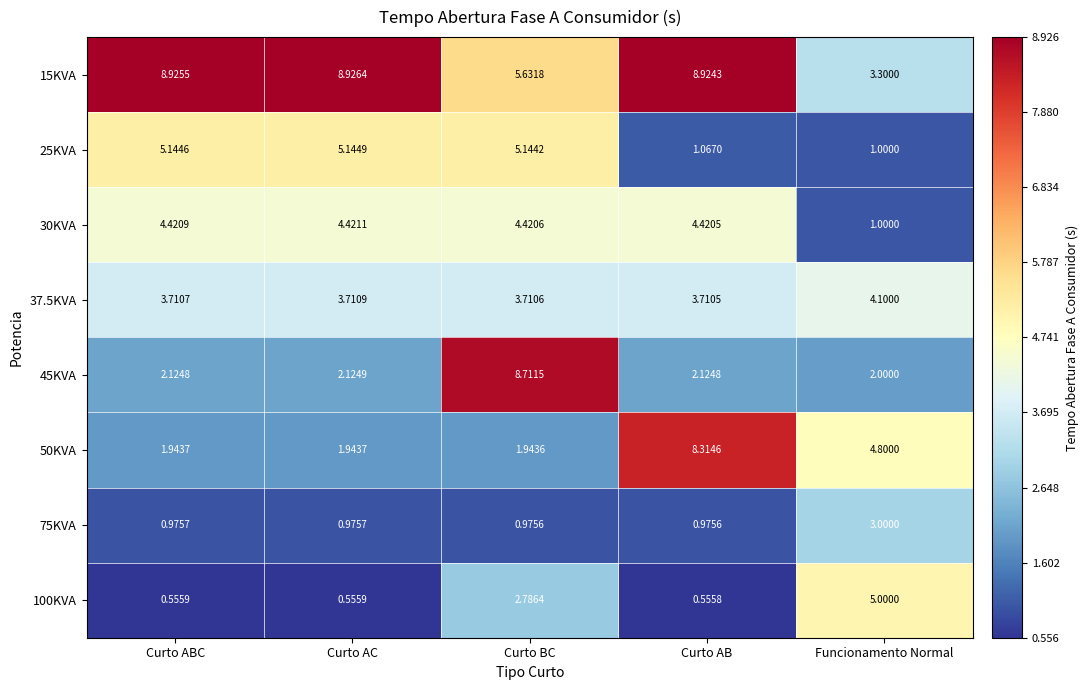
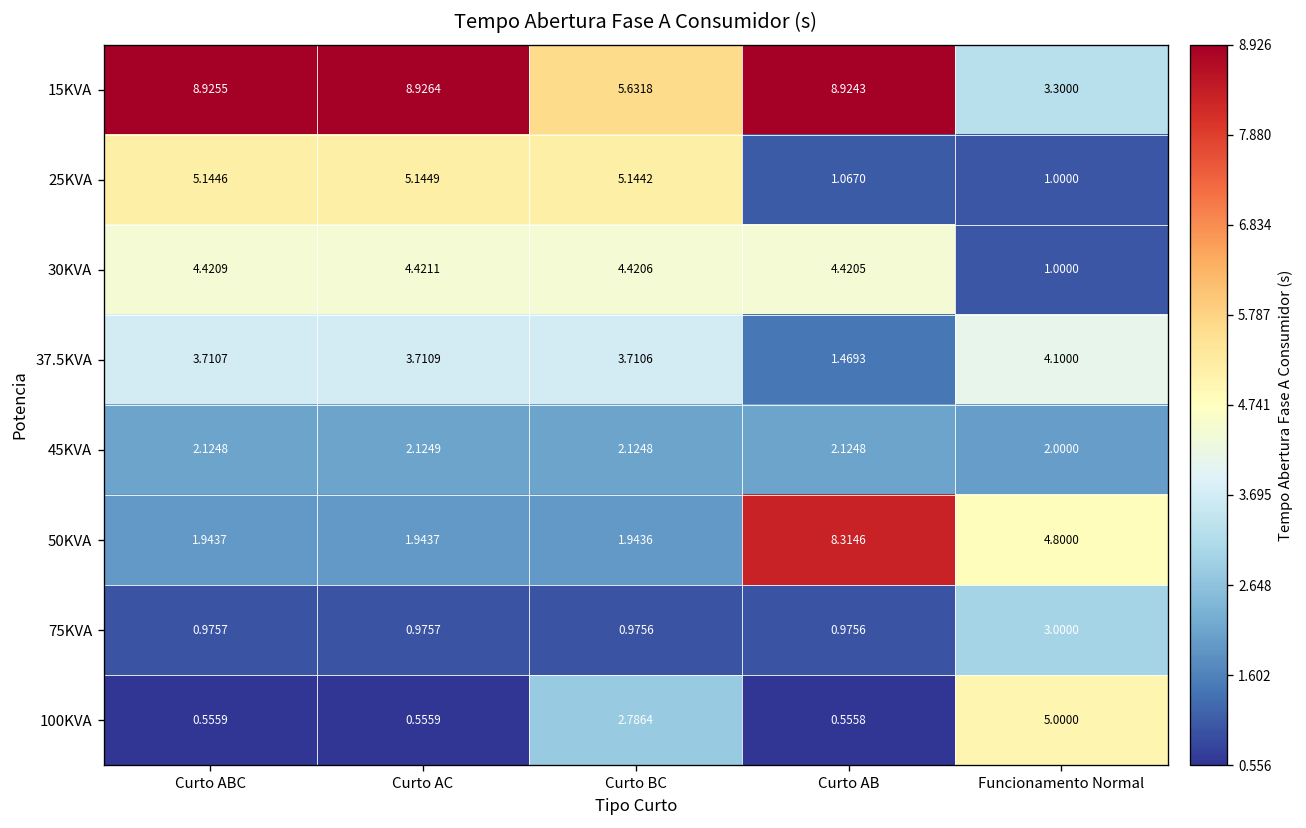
37.5KVA, Curto AB: 3.7105 -> 1.4693
45KVA, Curto BC: 8.7115 -> 2.1248
